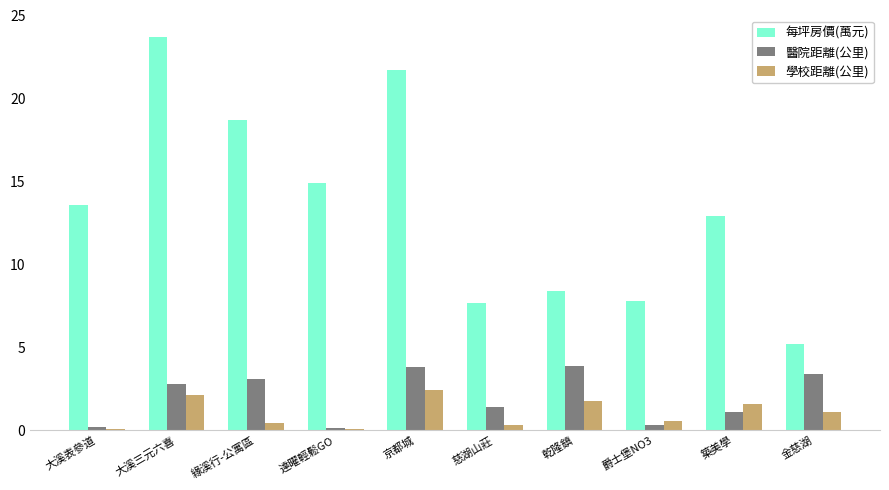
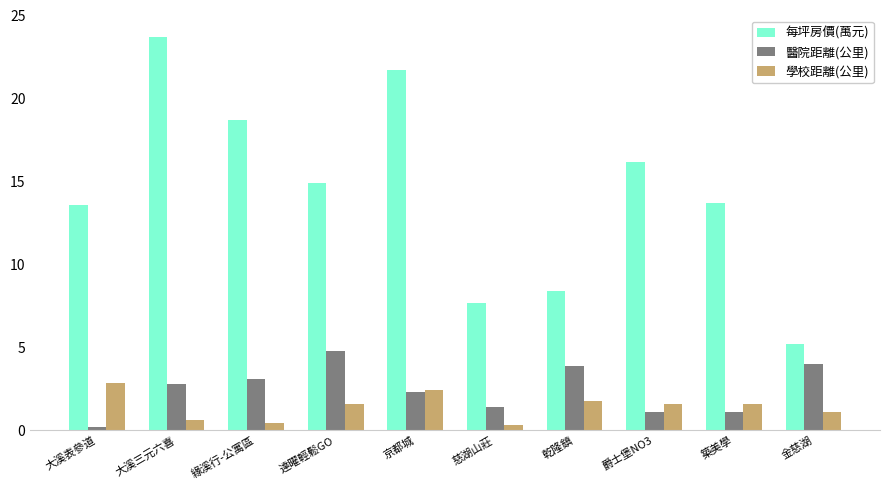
學校距離(公里), 大溪表參道: 0.1 -> 2.9
學校距離(公里), 大溪三元六喜: 2.1 -> 0.7
醫院距離(公里), 達曜輕鬆GO: 0.2 -> 4.8
學校距離(公里), 達曜輕鬆GO: 0.1 -> 1.6
醫院距離(公里), 京都城: 3.8 -> 2.3
每坪房價(萬元), 爵士堡NO3: 7.8 -> 16.2
醫院距離(公里), 爵士堡NO3: 0.3 -> 1.1
學校距離(公里), 爵士堡NO3: 0.6 -> 1.6
每坪房價(萬元), 築美學: 12.9 -> 13.7
醫院距離(公里), 金慈湖: 3.4 -> 4.0
